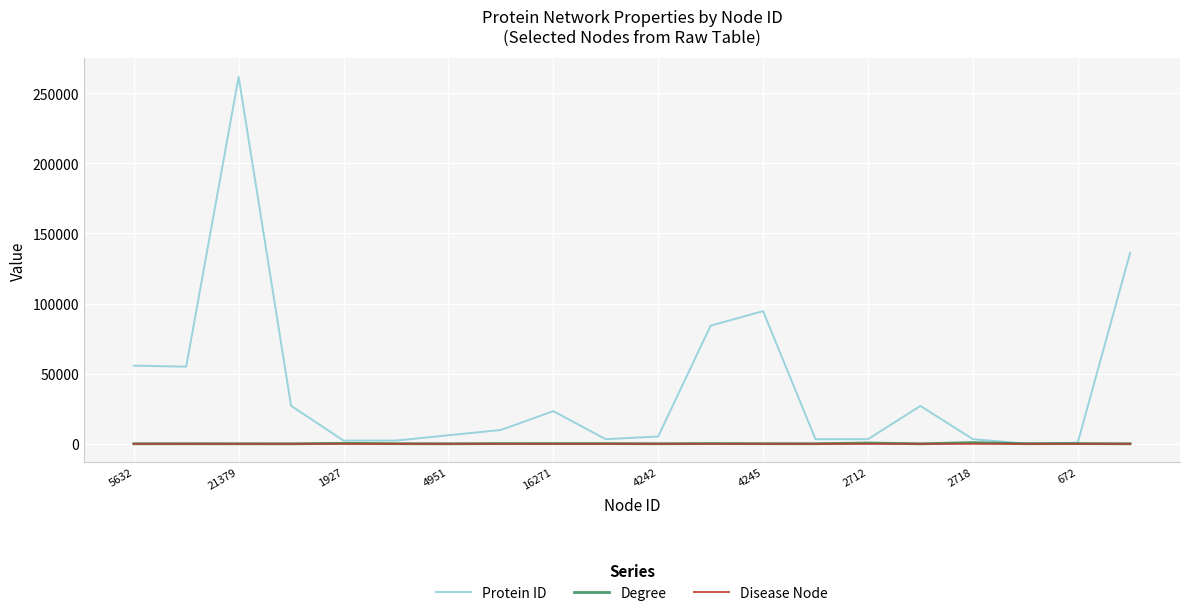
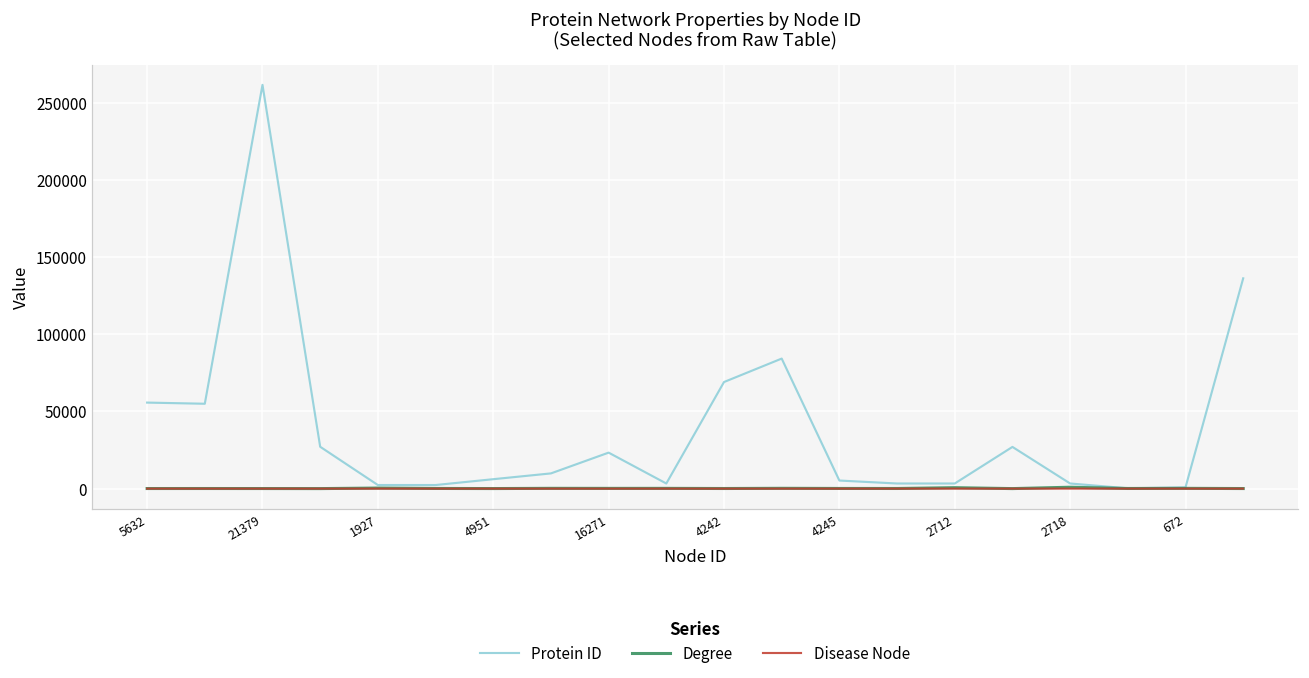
Protein ID, 4242: 5000 -> 69000
Protein ID, 4245: 95000 -> 5000
